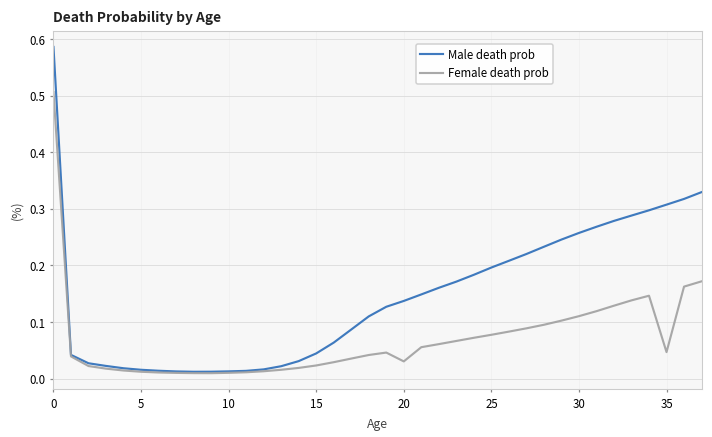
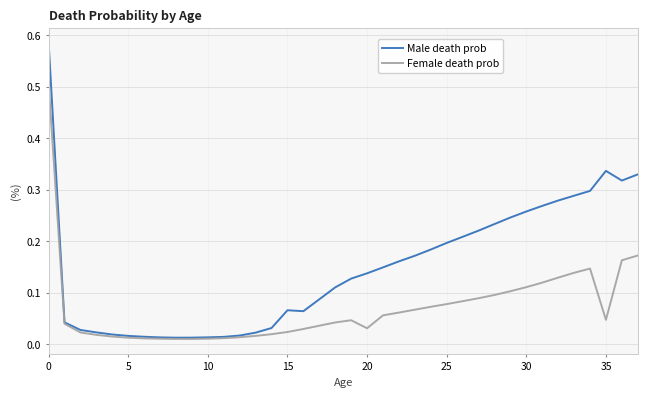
Male death prob, 15: 0.04 -> 0.07
Male death prob, 35: 0.31 -> 0.34
